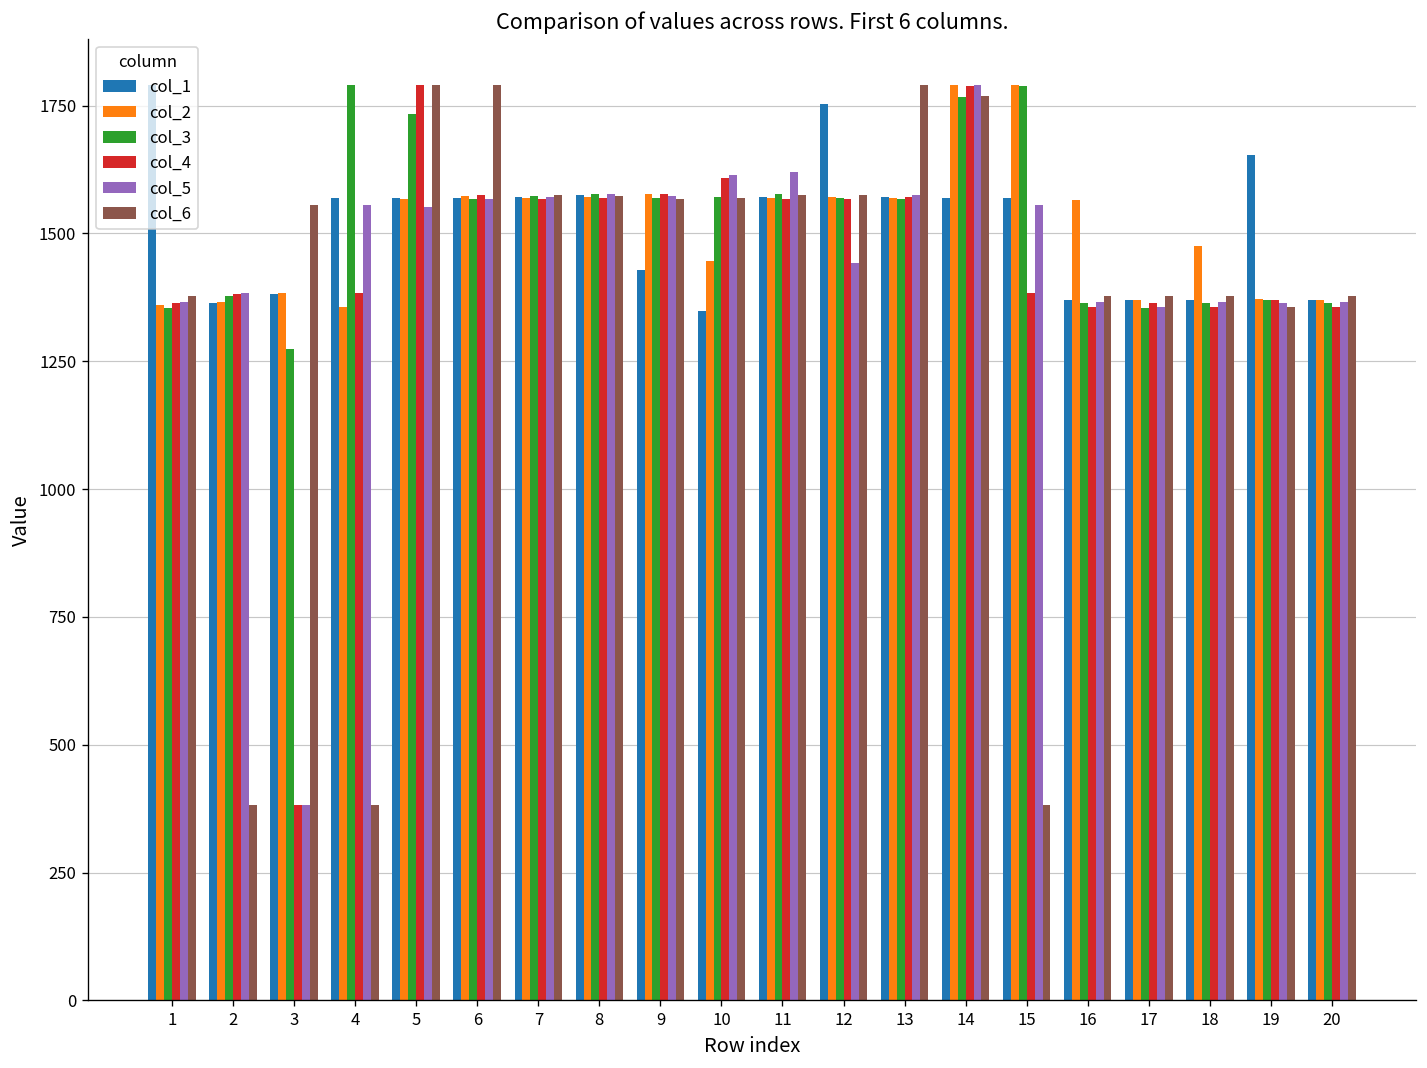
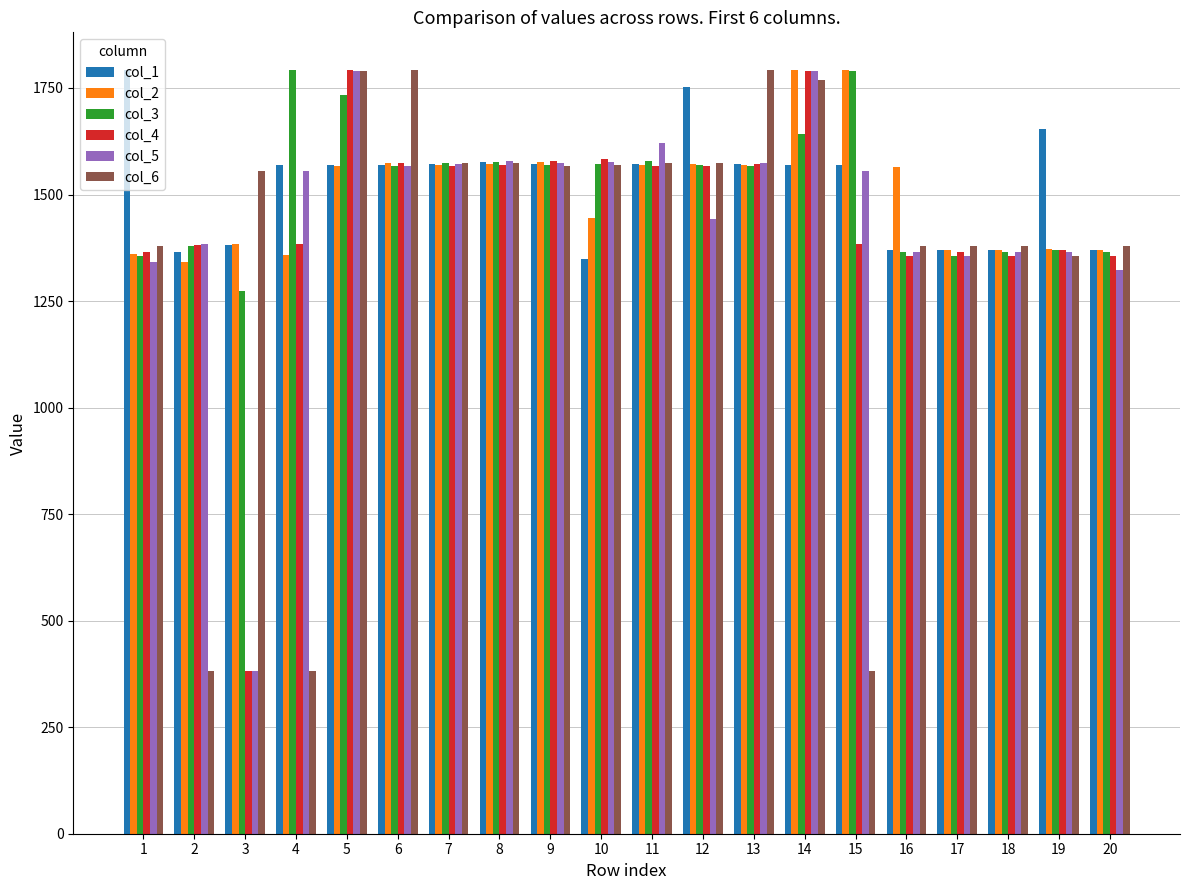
col_5, 1: 1370 -> 1340
col_2, 2: 1370 -> 1340
col_5, 5: 1550 -> 1790
col_1, 9: 1430 -> 1570
col_4, 10: 1610 -> 1580
col_5, 10: 1610 -> 1580
col_3, 14: 1770 -> 1640
col_2, 18: 1480 -> 1370
col_5, 20: 1370 -> 1320
